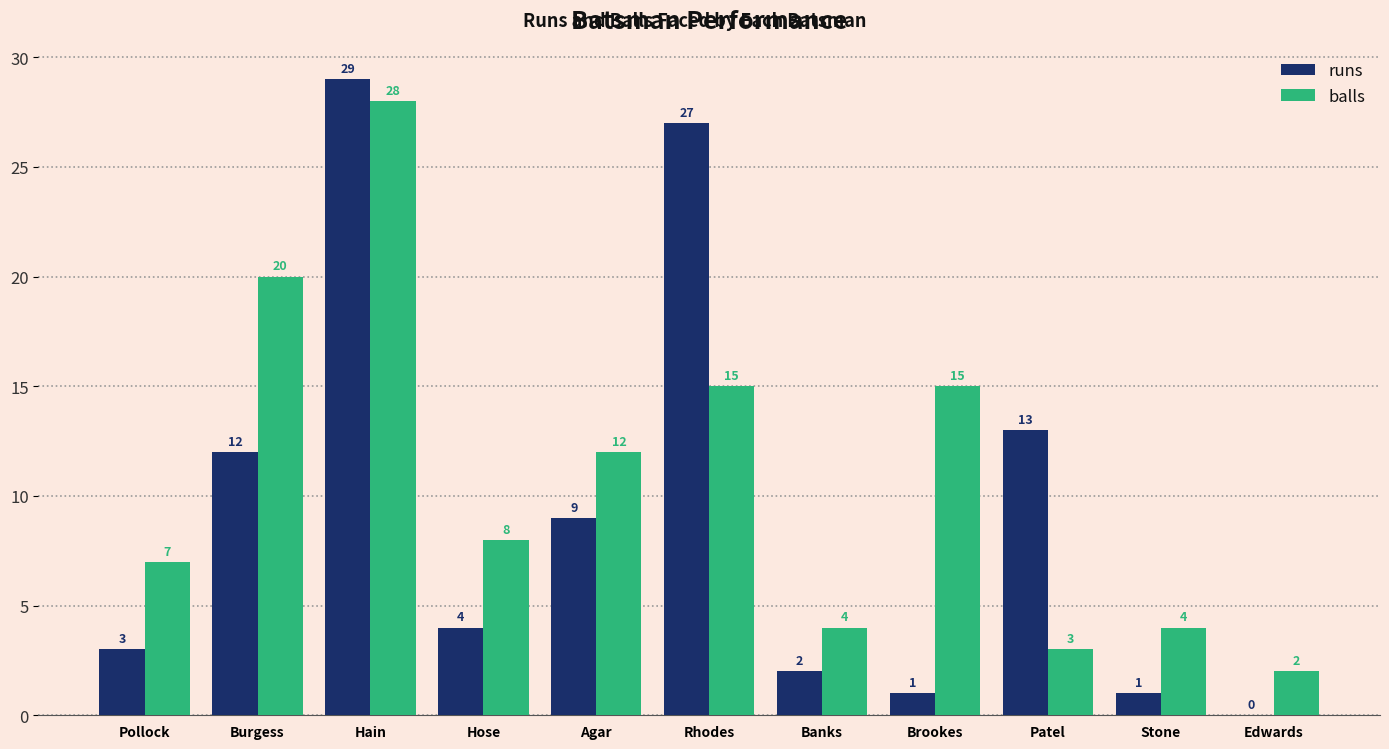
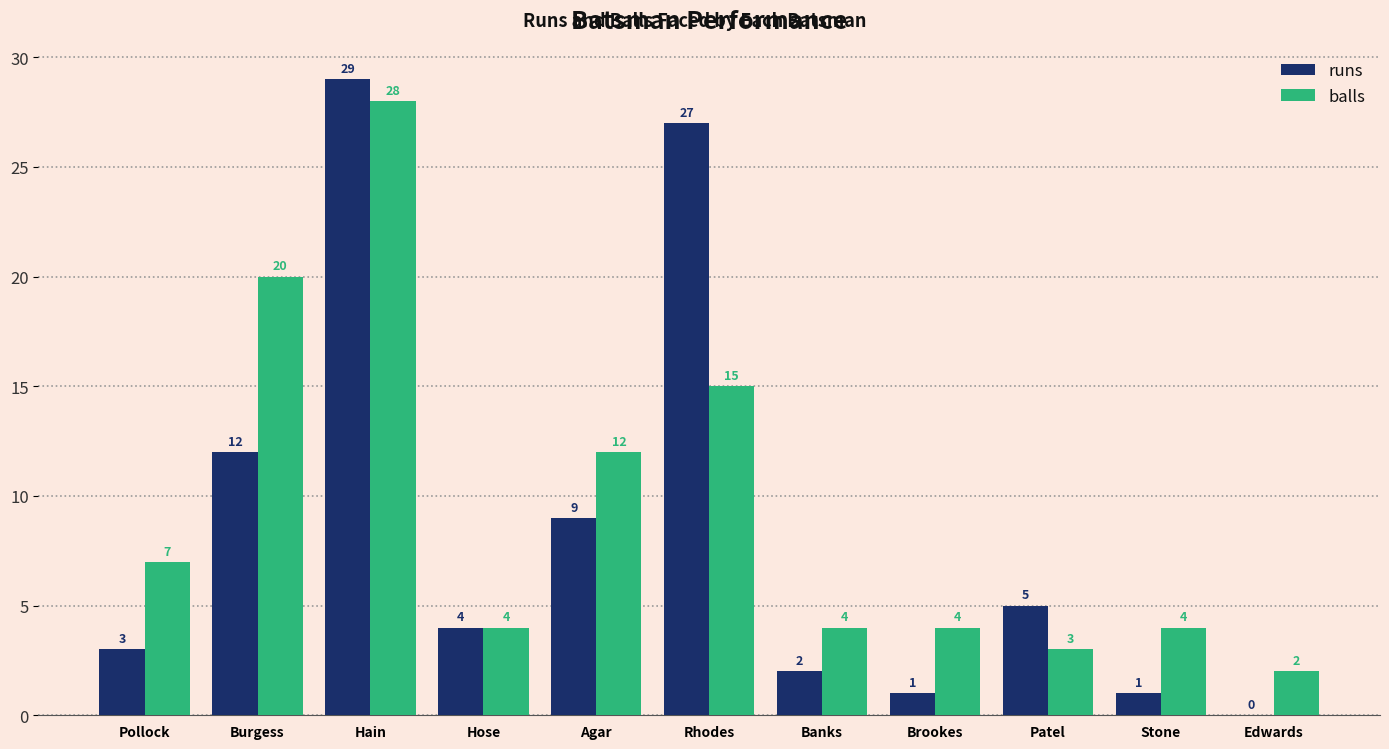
balls, Hose: 8 -> 4
balls, Brookes: 15 -> 4
runs, Patel: 13 -> 5
